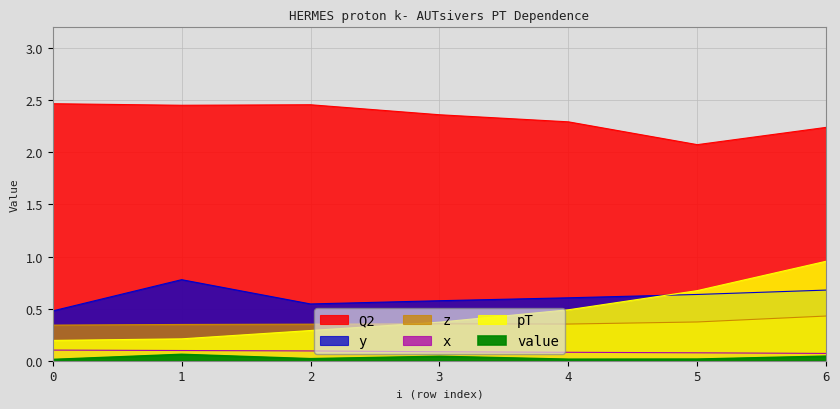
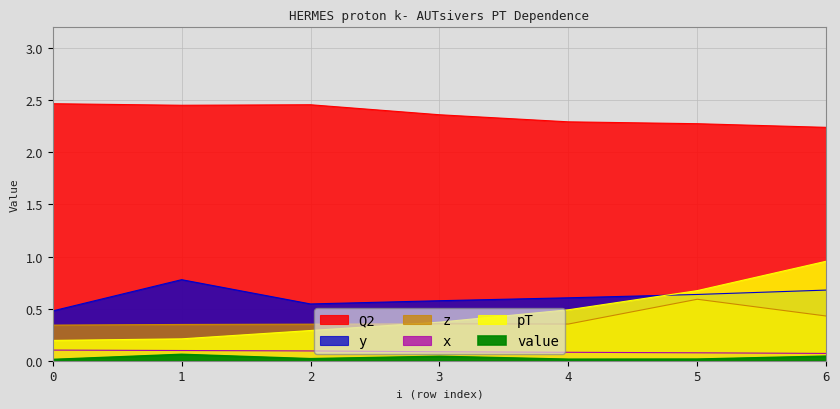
Q2, 5: 2.07 -> 2.28
z, 5: 0.37 -> 0.59
